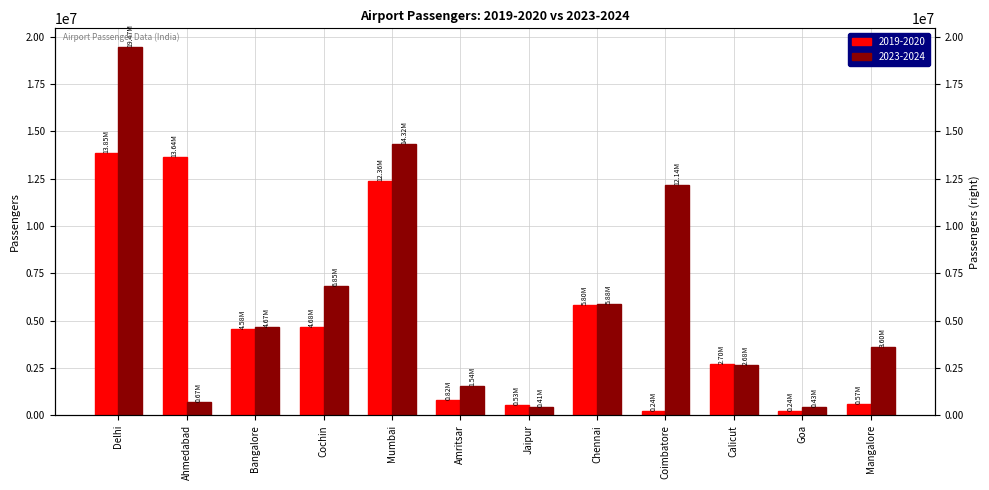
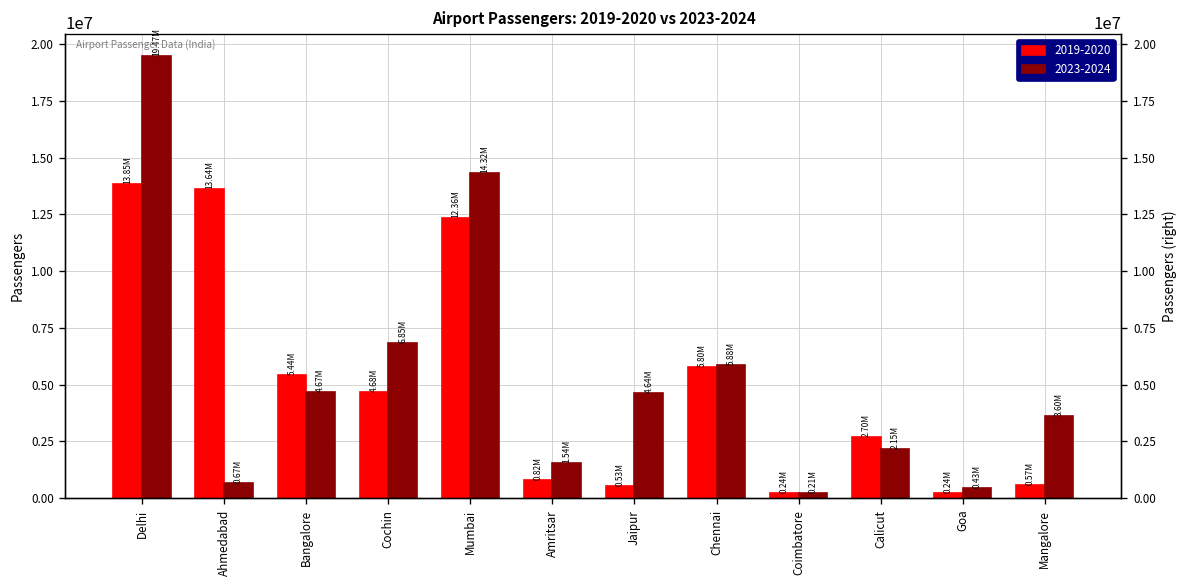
2019-2020, Bangalore: 4.58M -> 5.44M
2023-2024, Jaipur: 0.41M -> 4.64M
2023-2024, Coimbatore: 12.14M -> 0.21M
2023-2024, Calicut: 2.68M -> 2.15M
